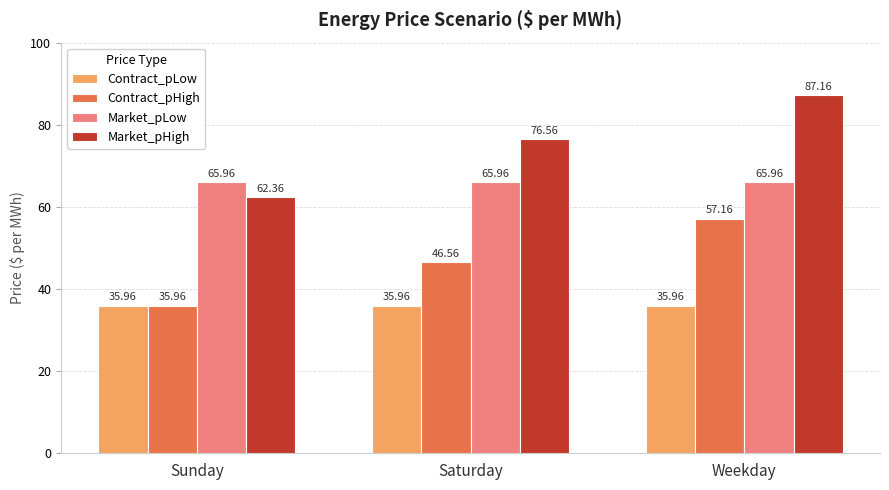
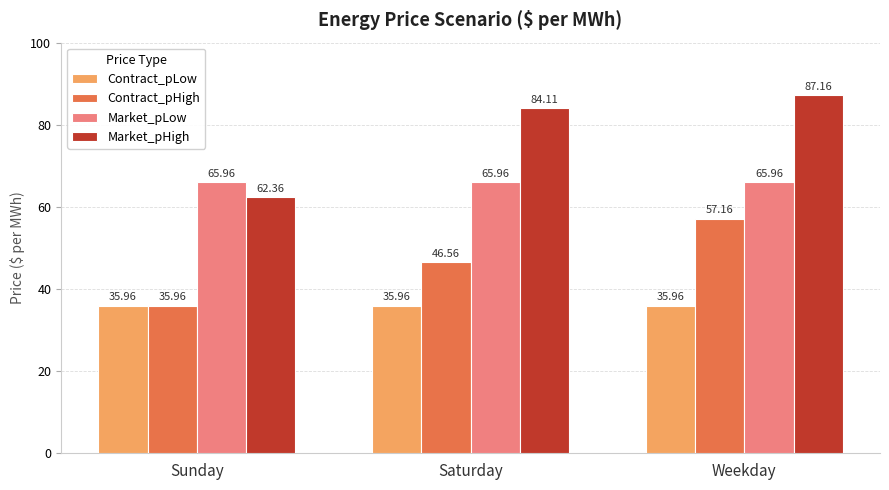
Market_pHigh, Saturday: 76.56 -> 84.11
